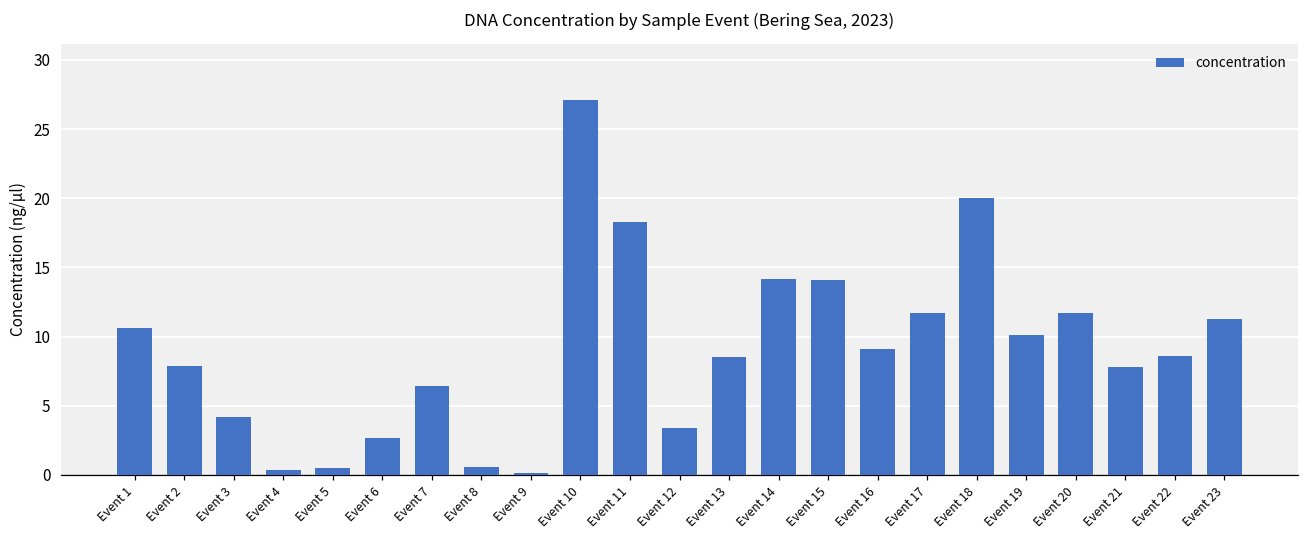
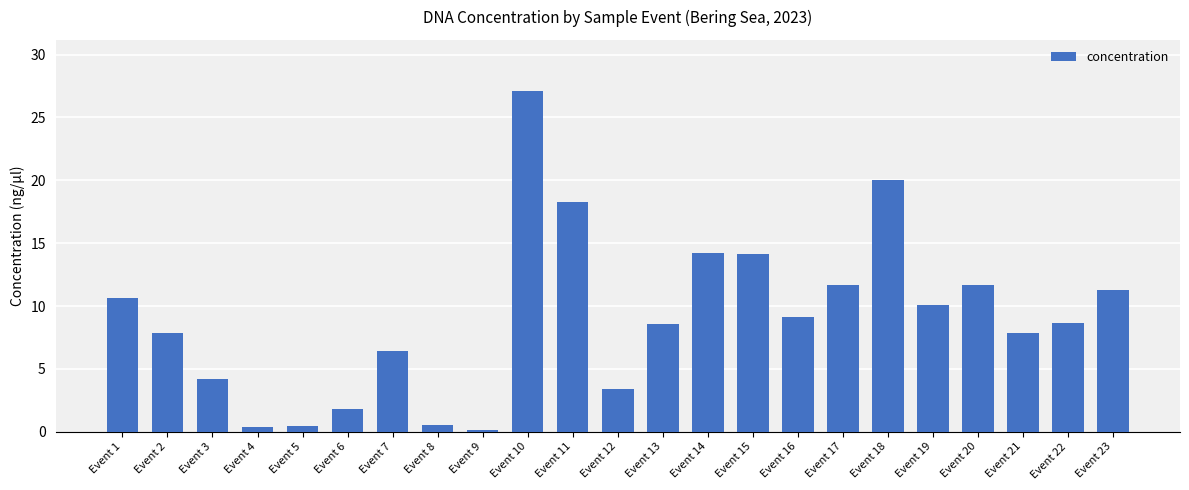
Event 6: 2.7 -> 1.8
